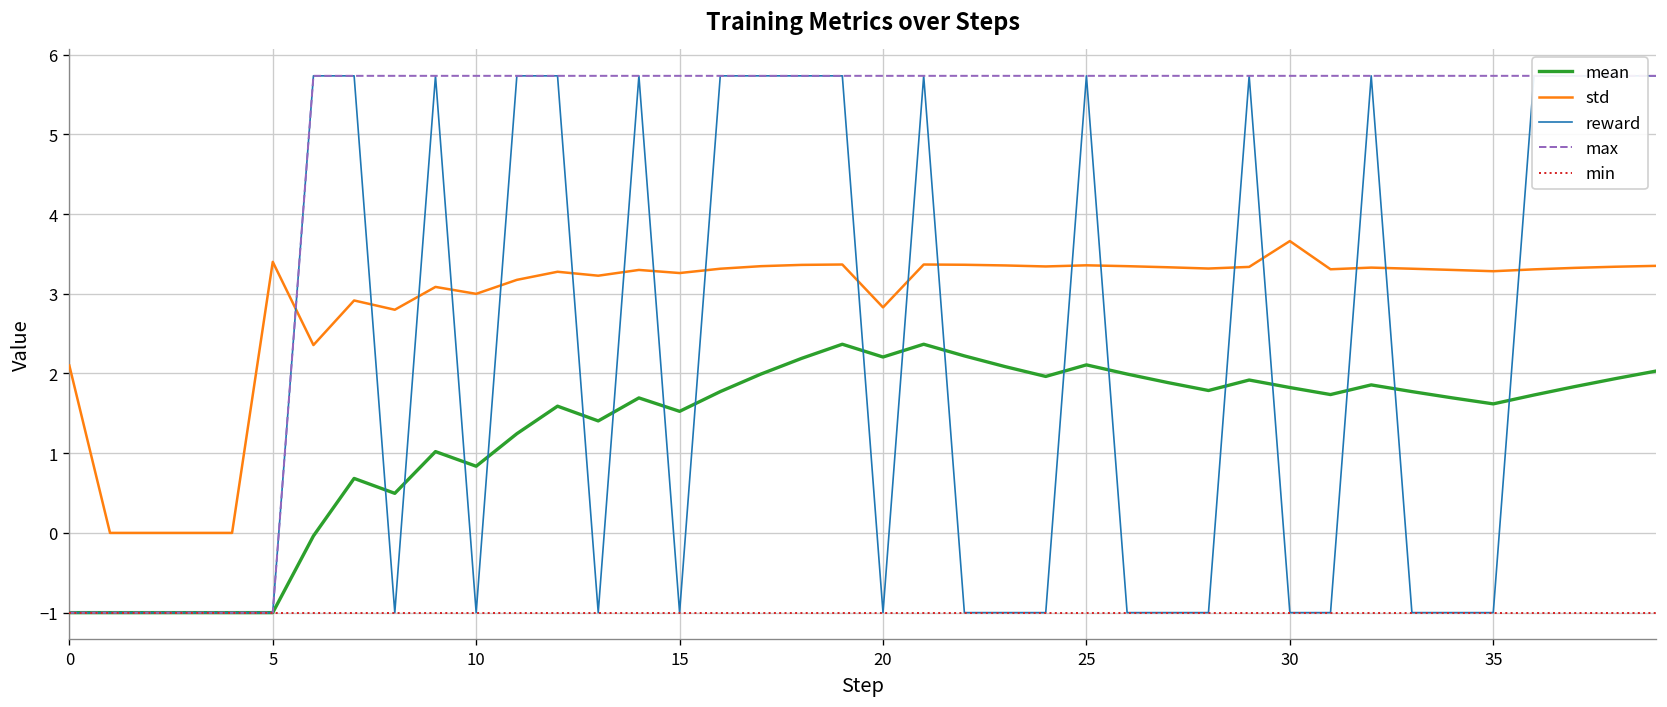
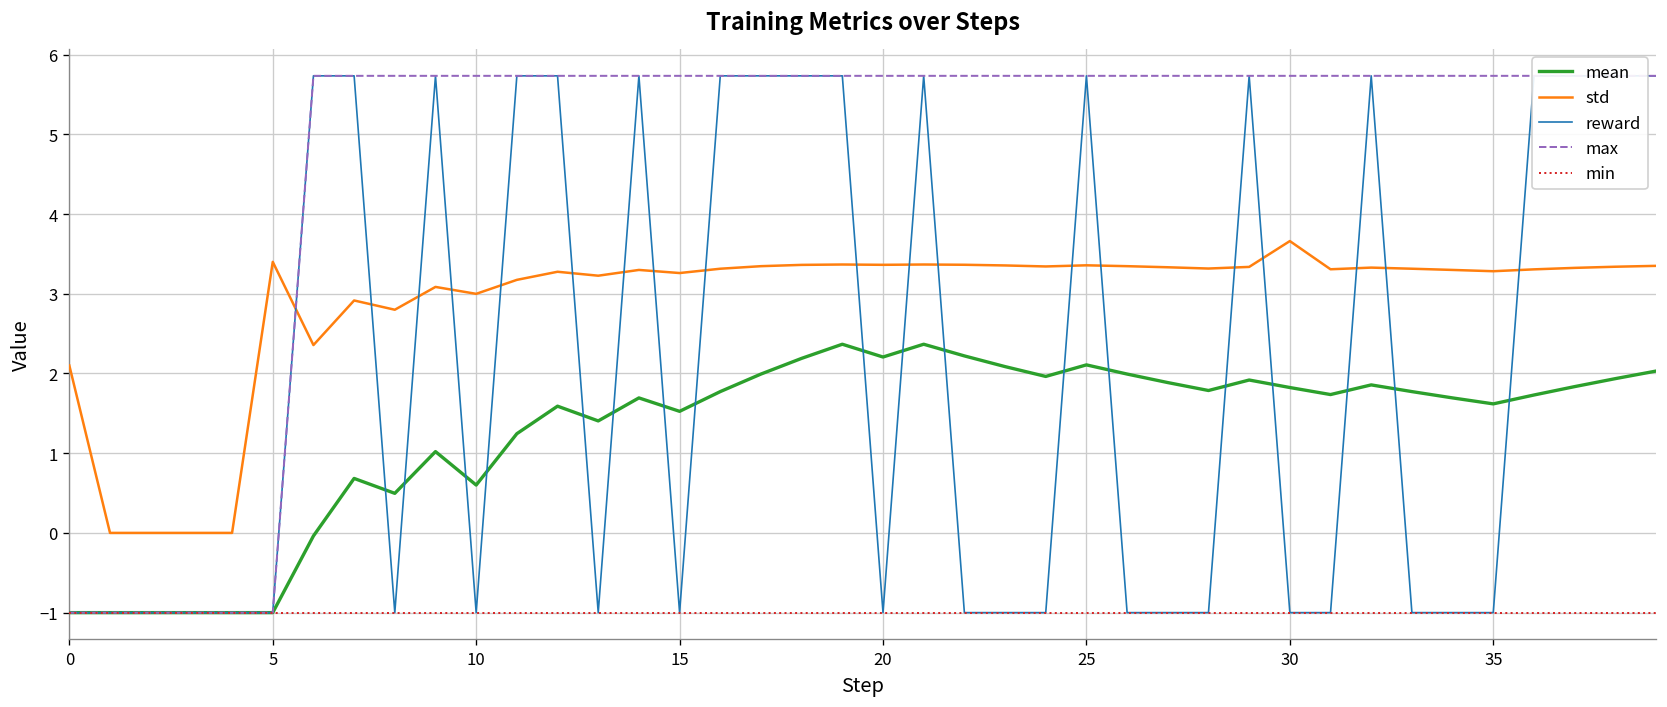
mean, 10: 0.8 -> 0.6
std, 20: 2.8 -> 3.4
